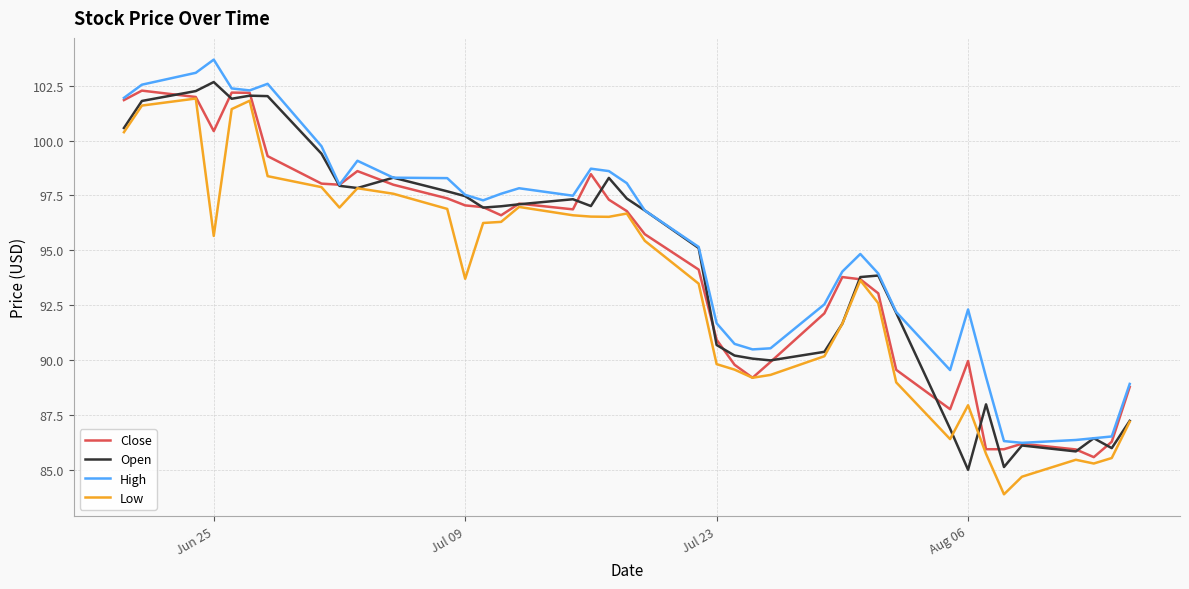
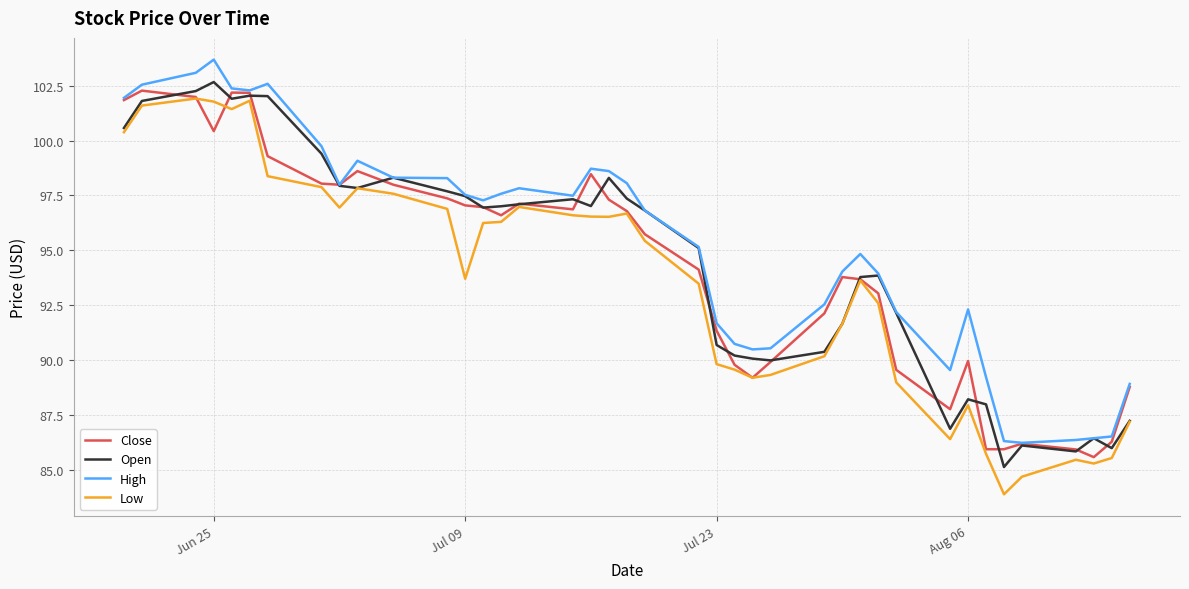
Low, Jun 25: 95.7 -> 101.8
Close, Jul 23: 90.9 -> 91.4
Open, Aug 06: 85.0 -> 88.2
